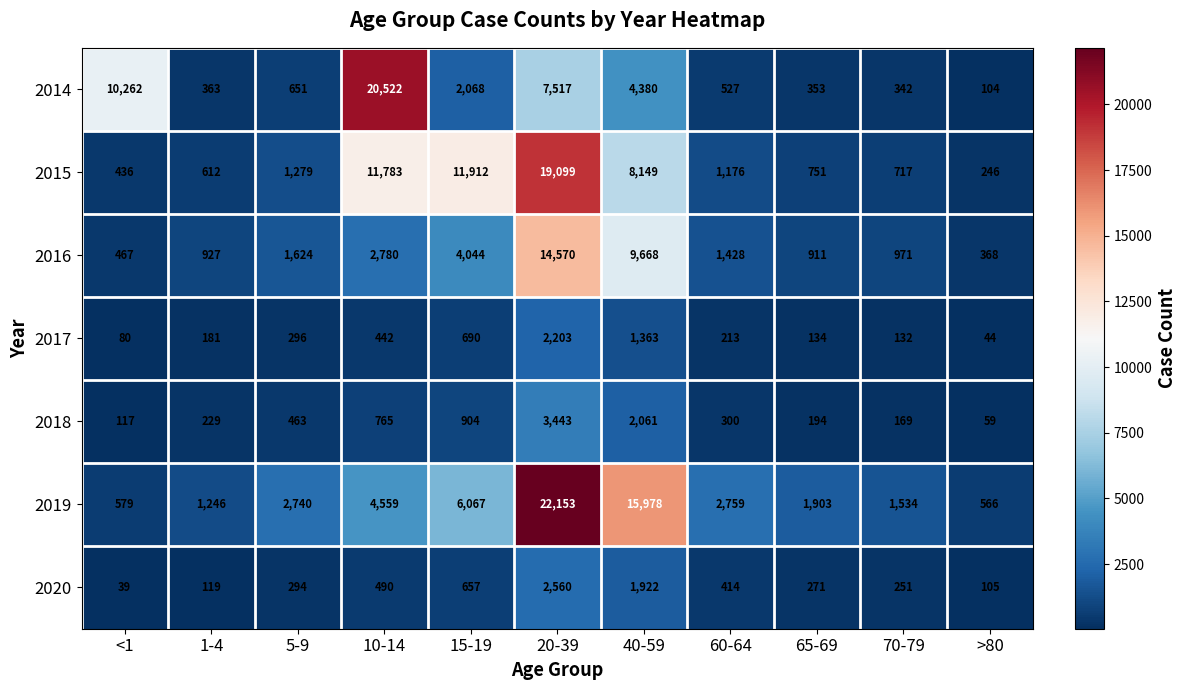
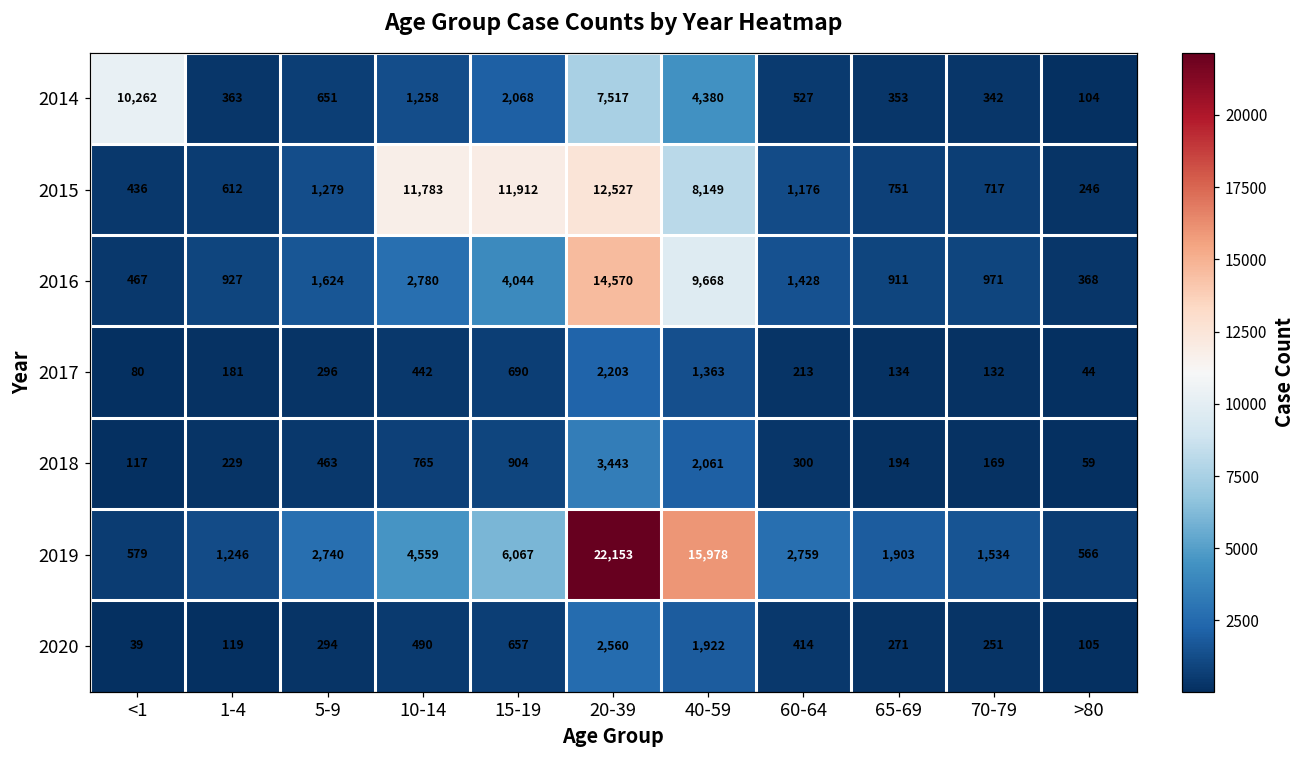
2014, 10-14: 20,522 -> 1,258
2015, 20-39: 19,099 -> 12,527
